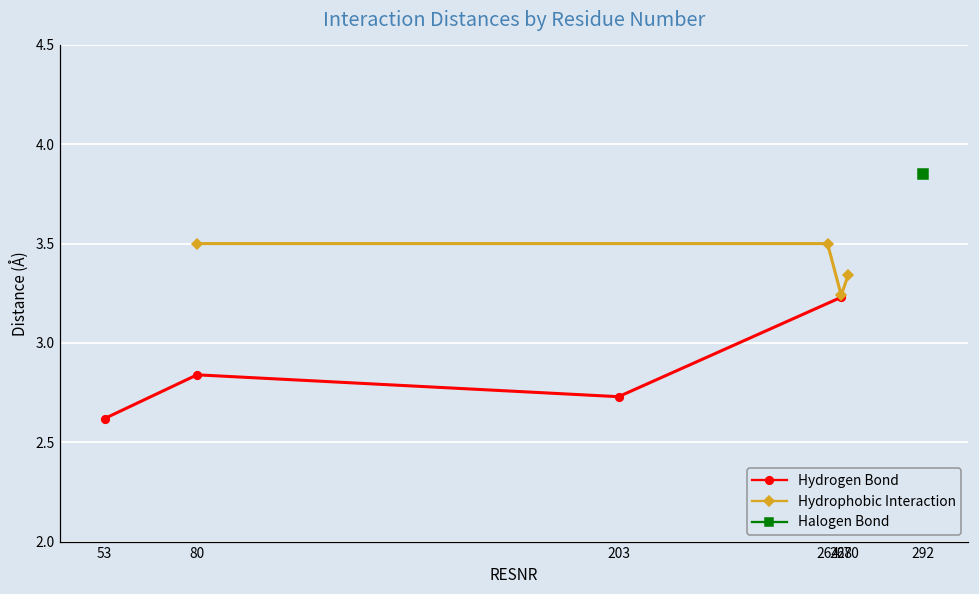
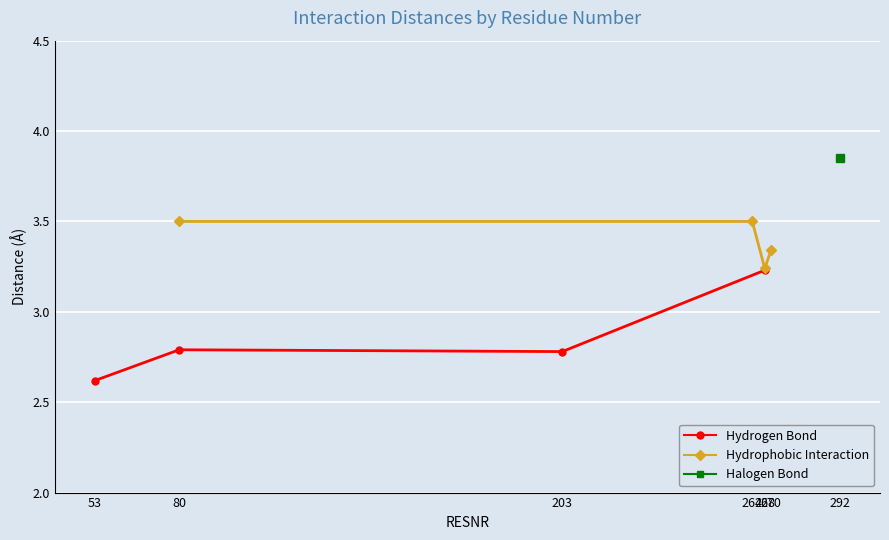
Hydrogen Bond, 80: 2.84 -> 2.79
Hydrogen Bond, 203: 2.73 -> 2.78
